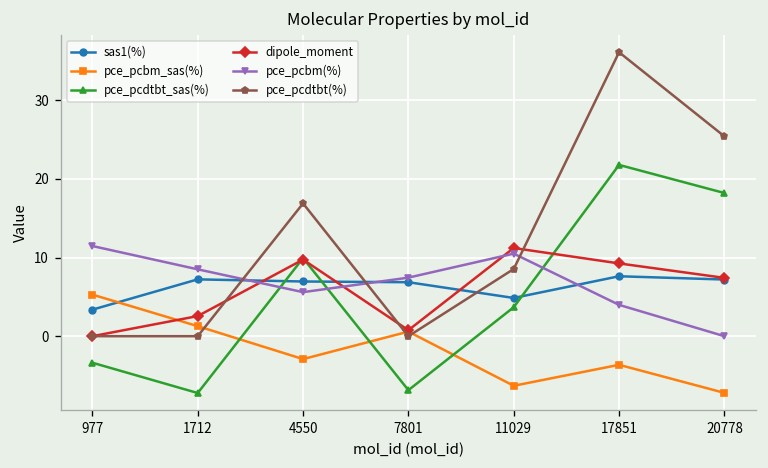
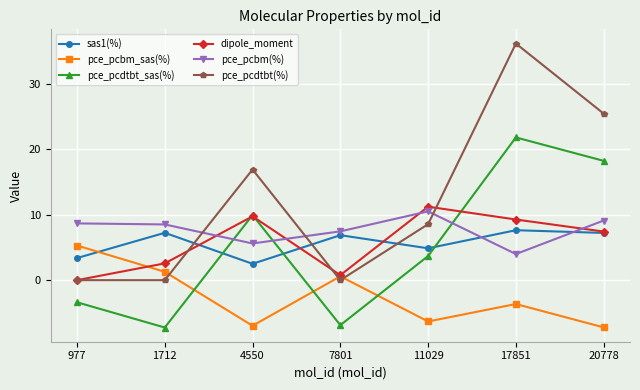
pce_pcbm(%), 977: 11 -> 9
sas1(%), 4550: 7 -> 2
pce_pcbm_sas(%), 4550: -3 -> -7
pce_pcbm(%), 20778: 0 -> 9
